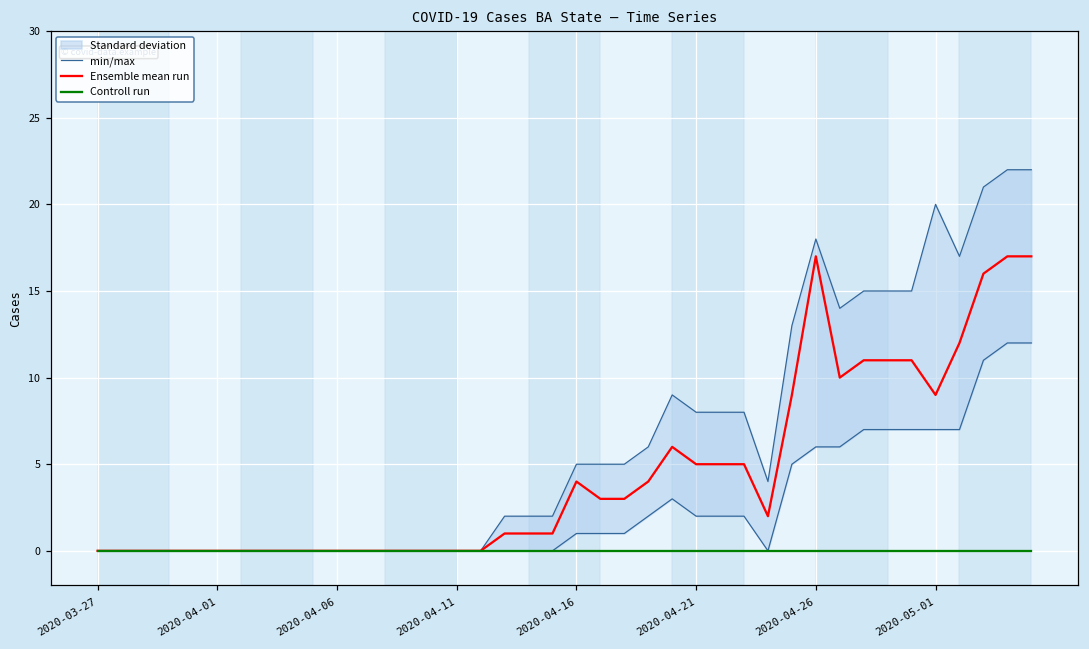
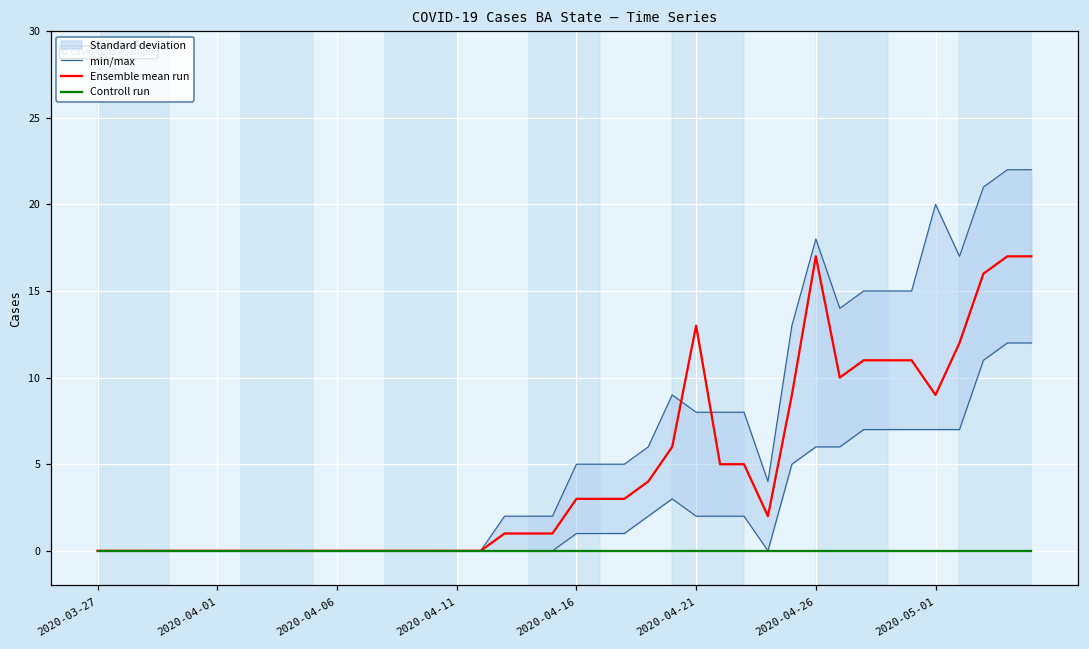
Ensemble mean run, 2020-04-16: 4 -> 3
Ensemble mean run, 2020-04-21: 5 -> 13
